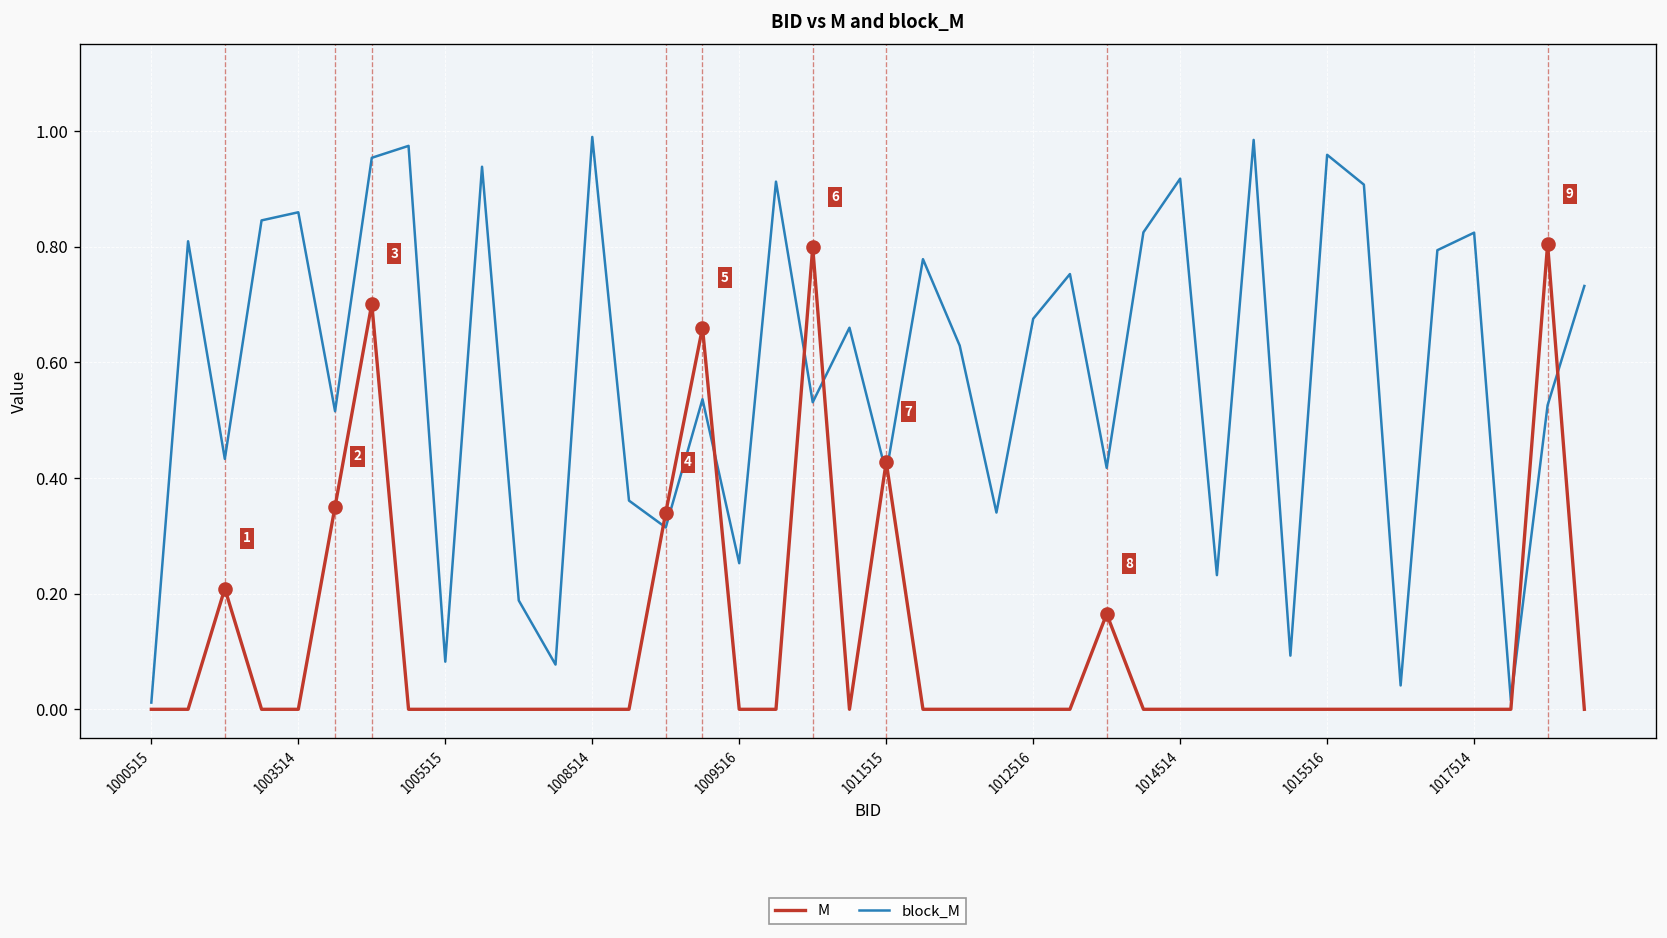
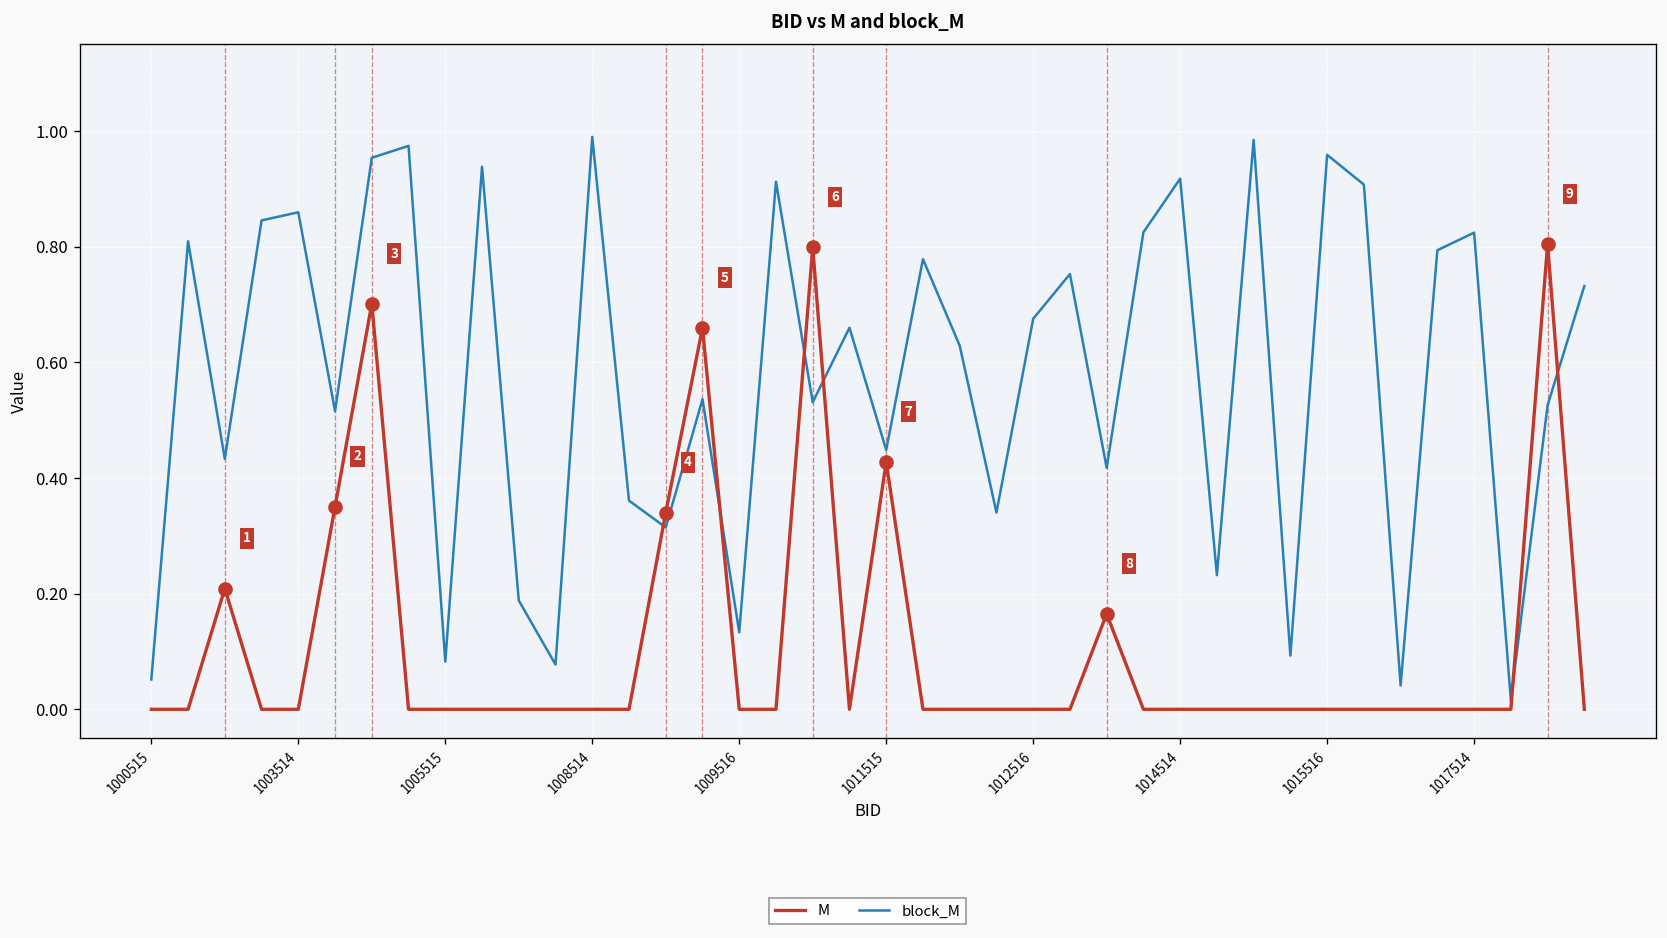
block_M, 1000515: 0.01 -> 0.05
block_M, 1009516: 0.25 -> 0.13
block_M, 1011515: 0.41 -> 0.45
